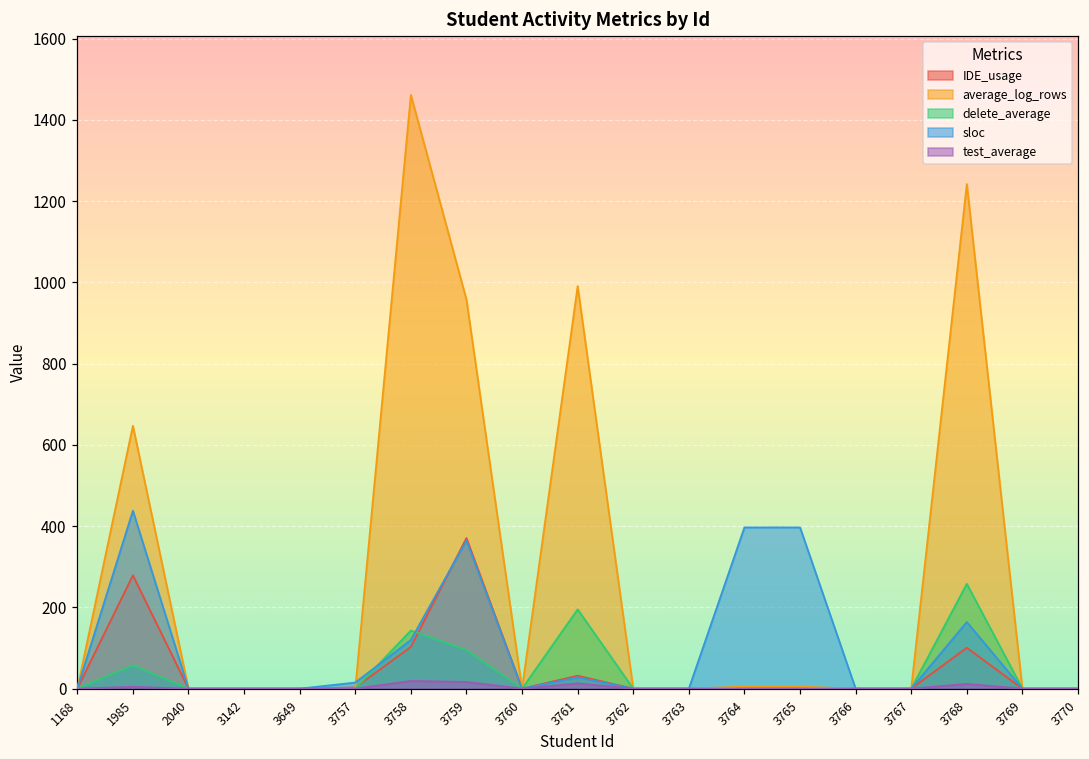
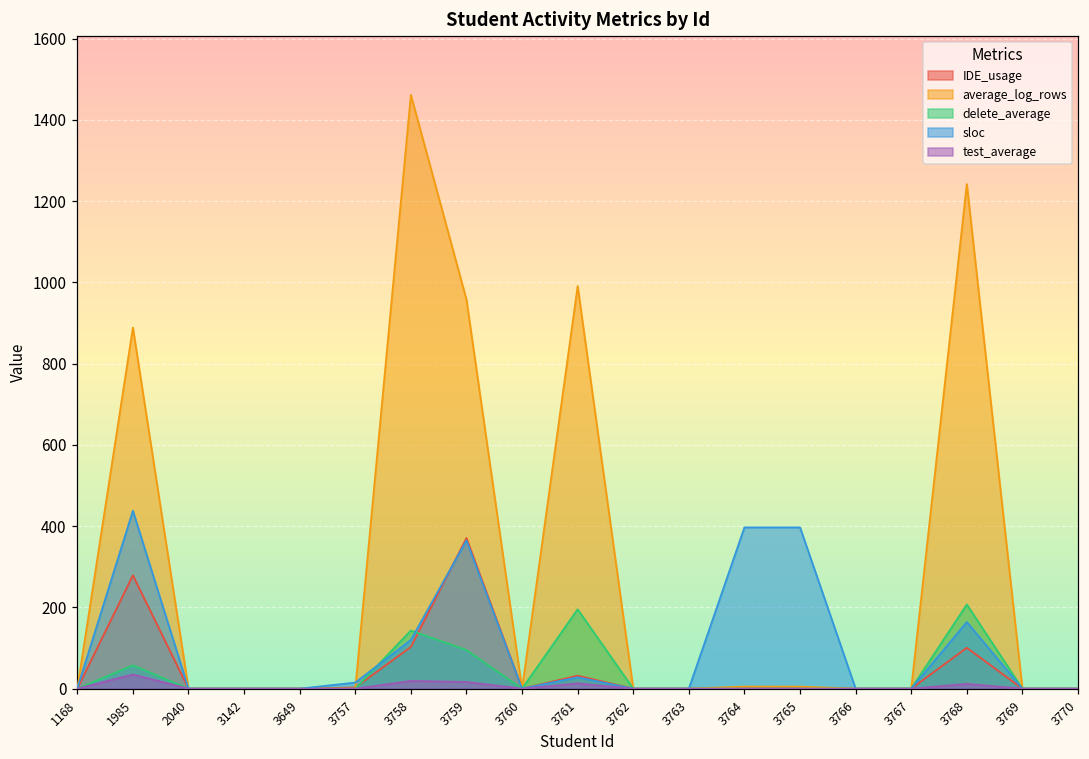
average_log_rows, 1985: 650 -> 890
test_average, 1985: 0 -> 30
delete_average, 3768: 260 -> 210
